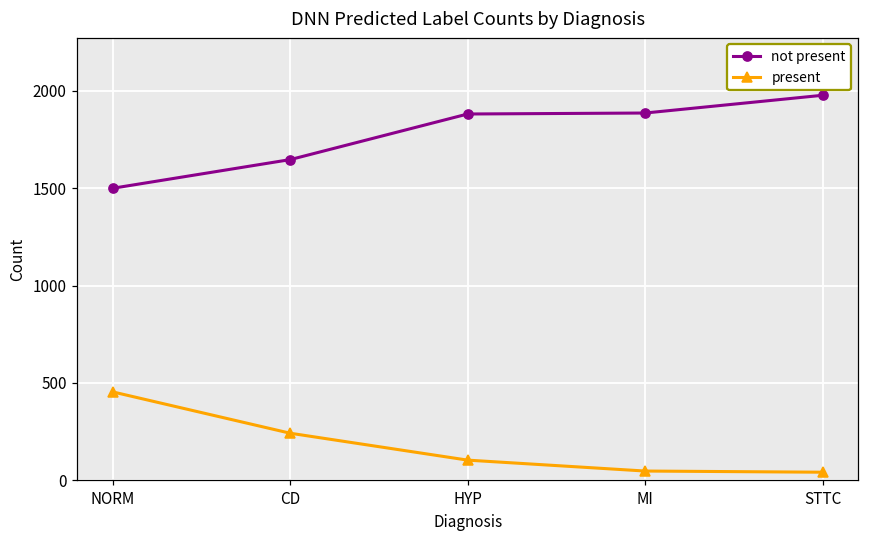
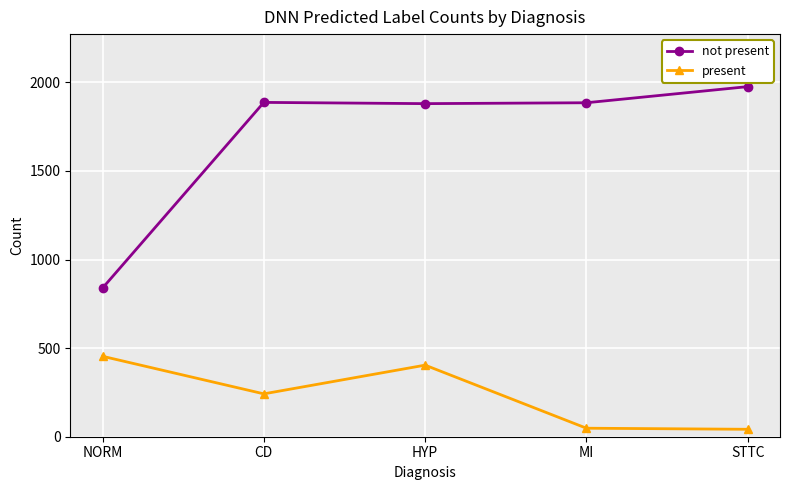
not present, NORM: 1500 -> 840
not present, CD: 1650 -> 1890
present, HYP: 100 -> 400
